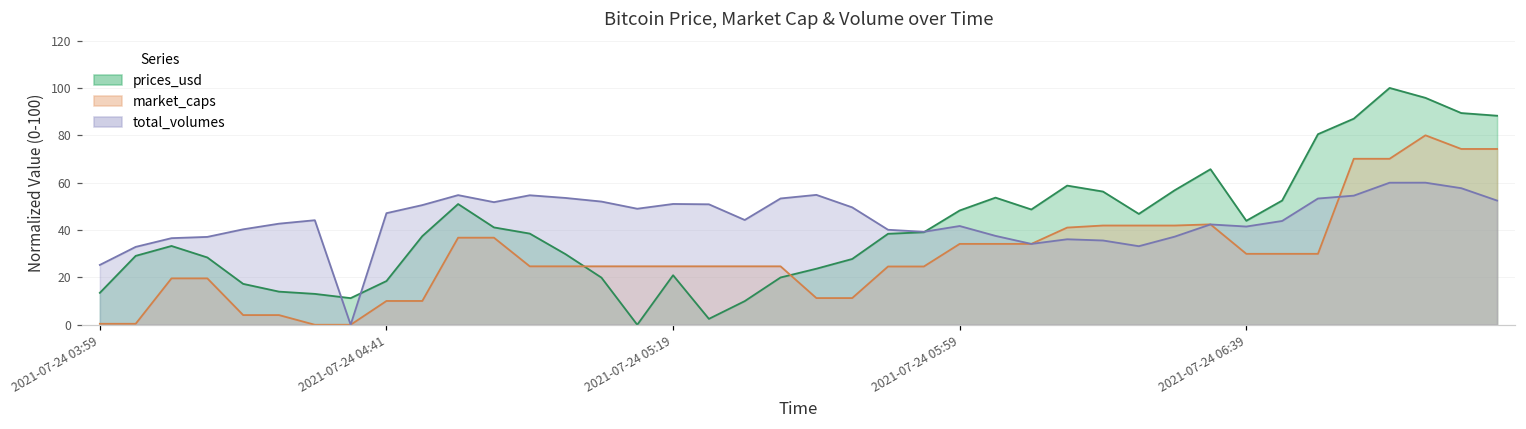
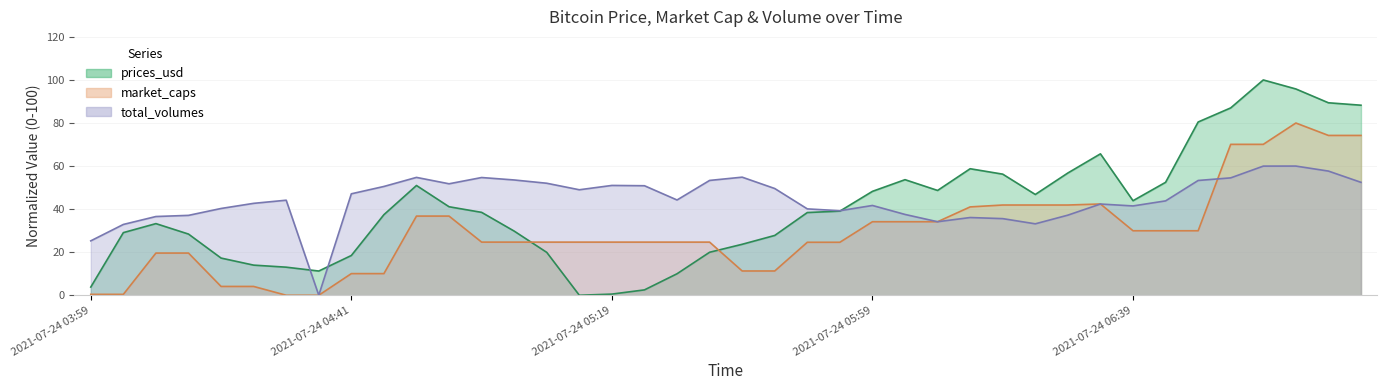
prices_usd, 2021-07-24 03:59: 13 -> 4
prices_usd, 2021-07-24 05:19: 21 -> 1
